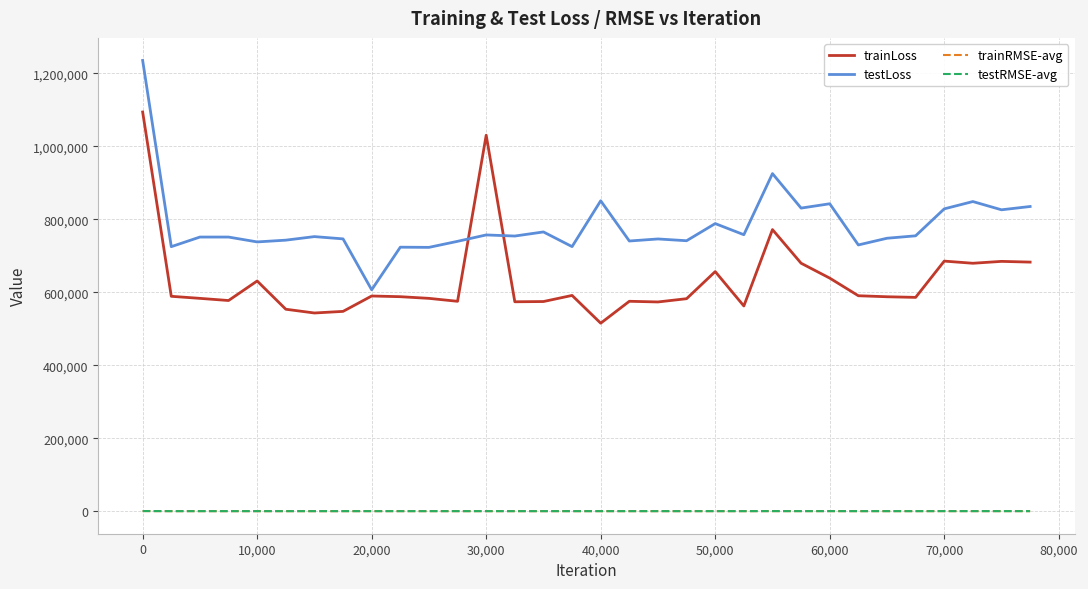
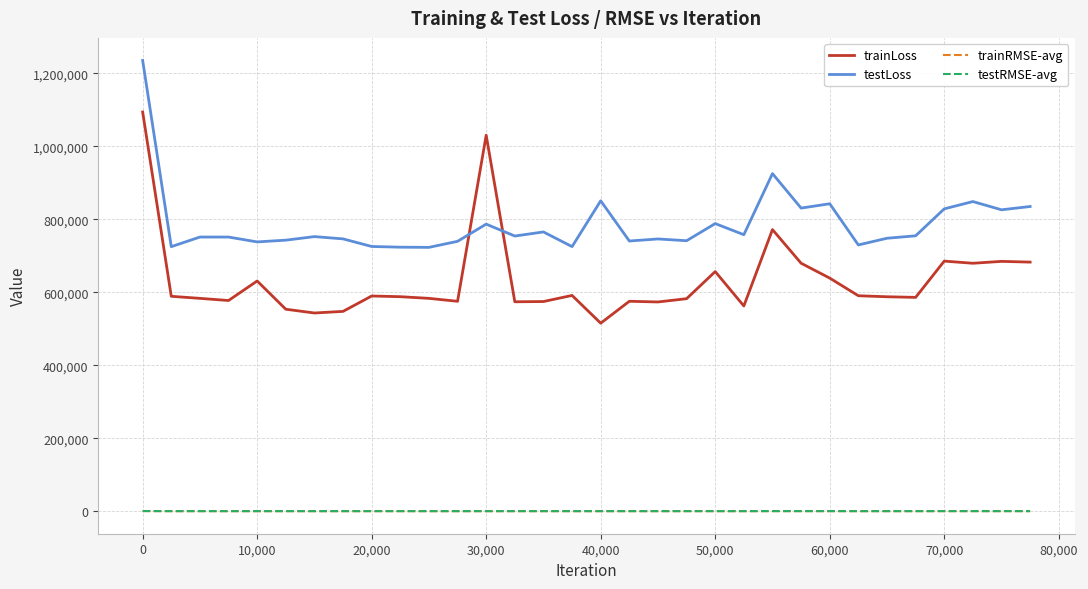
testLoss, 20,000: 610,000 -> 730,000
testLoss, 30,000: 760,000 -> 790,000
